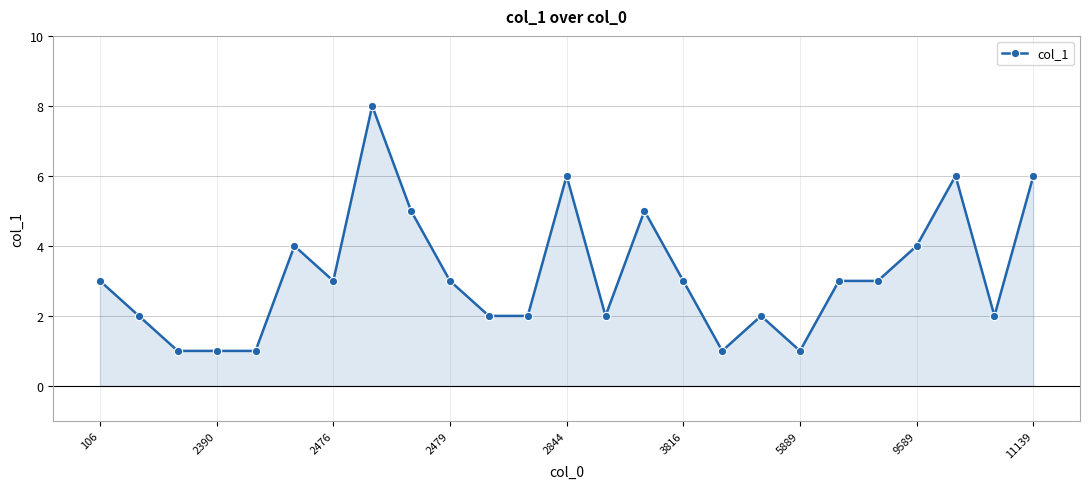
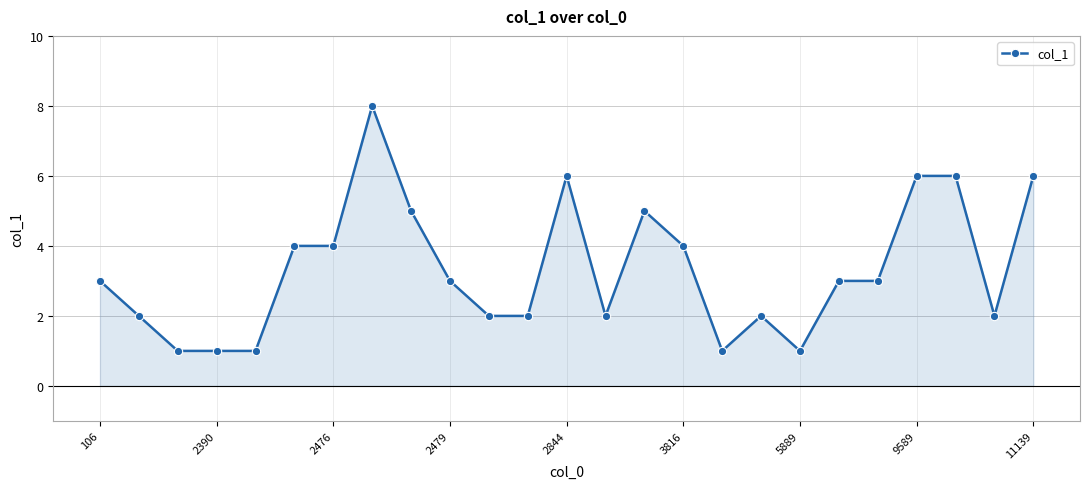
2476: 3 -> 4
3816: 3 -> 4
9589: 4 -> 6
